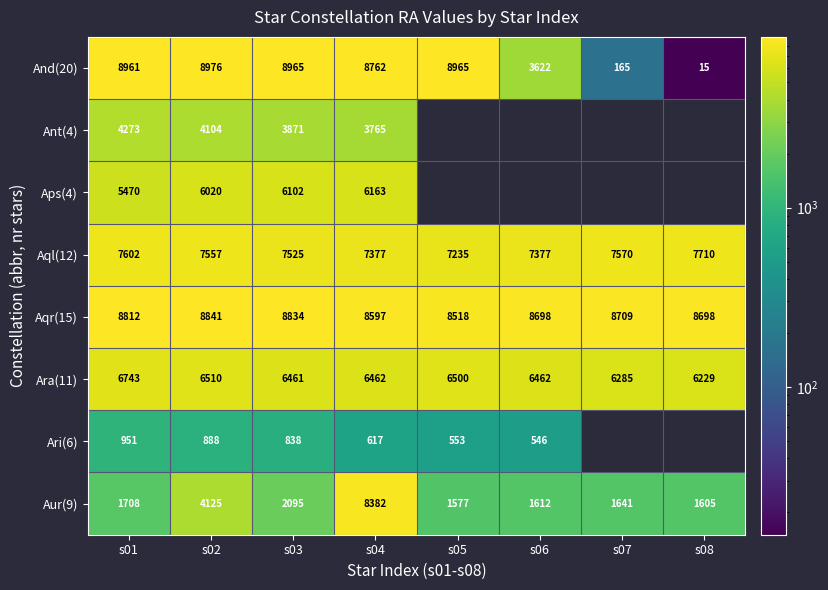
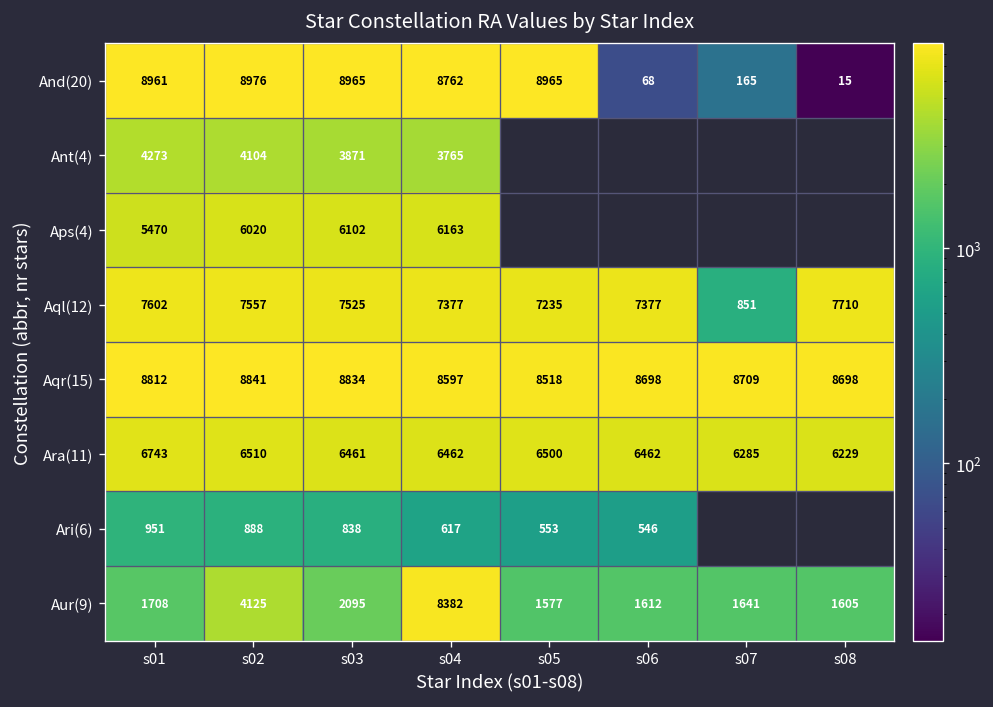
And(20), s06: 3622 -> 68
Aql(12), s07: 7570 -> 851
